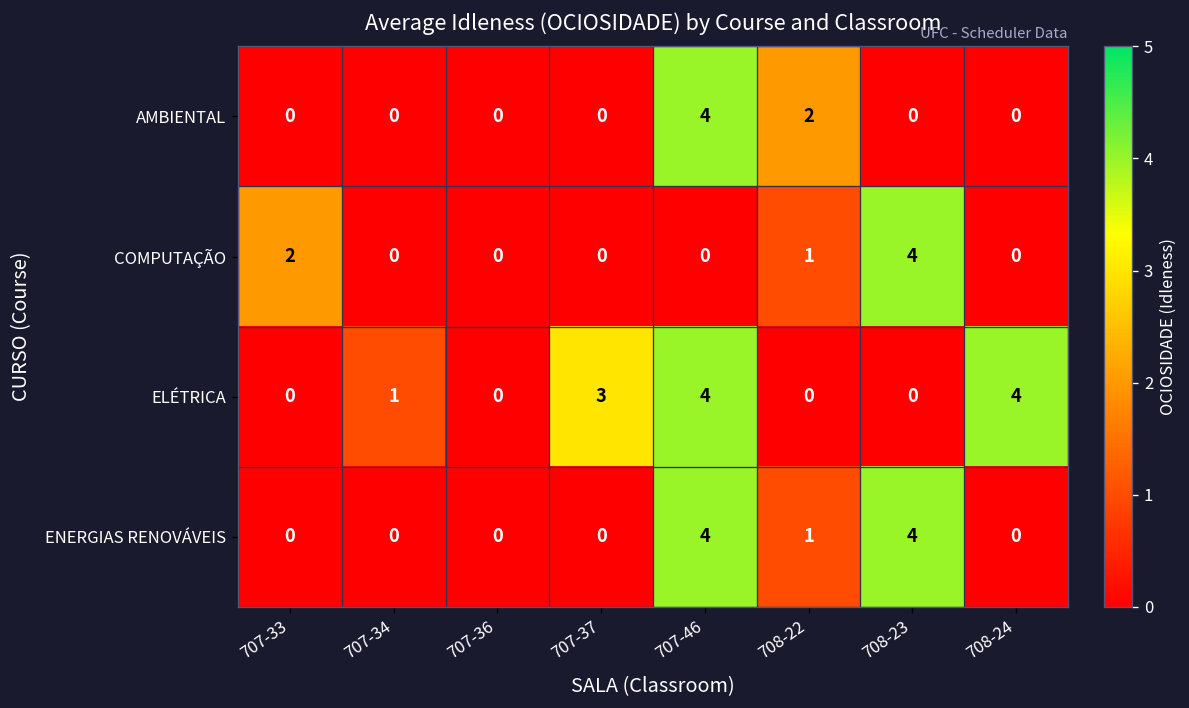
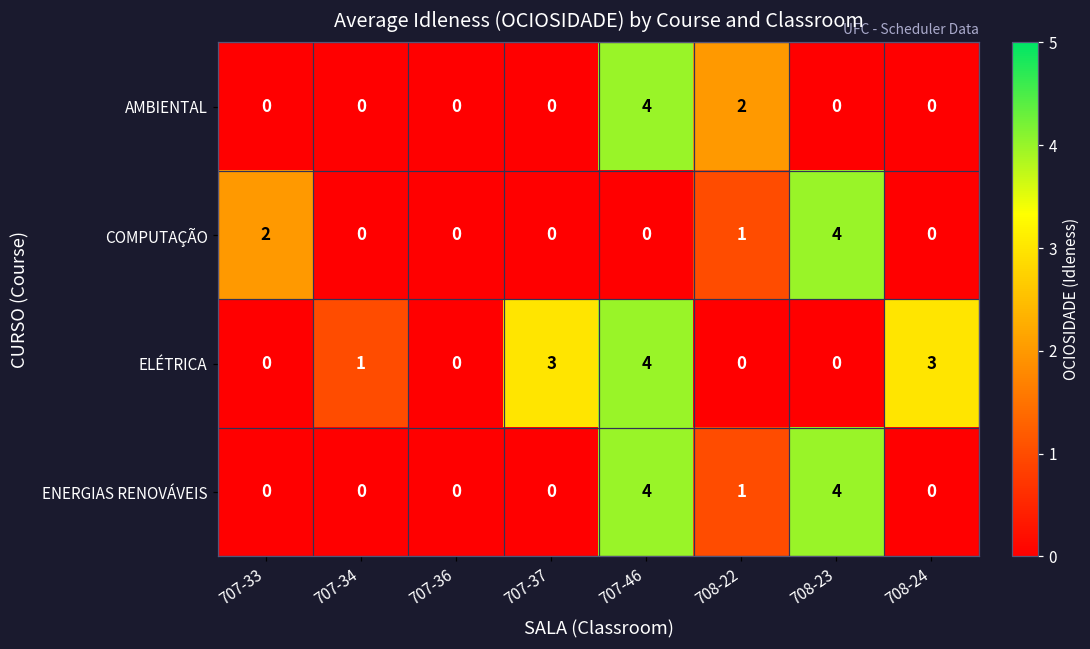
ELÉTRICA, 708-24: 4 -> 3
